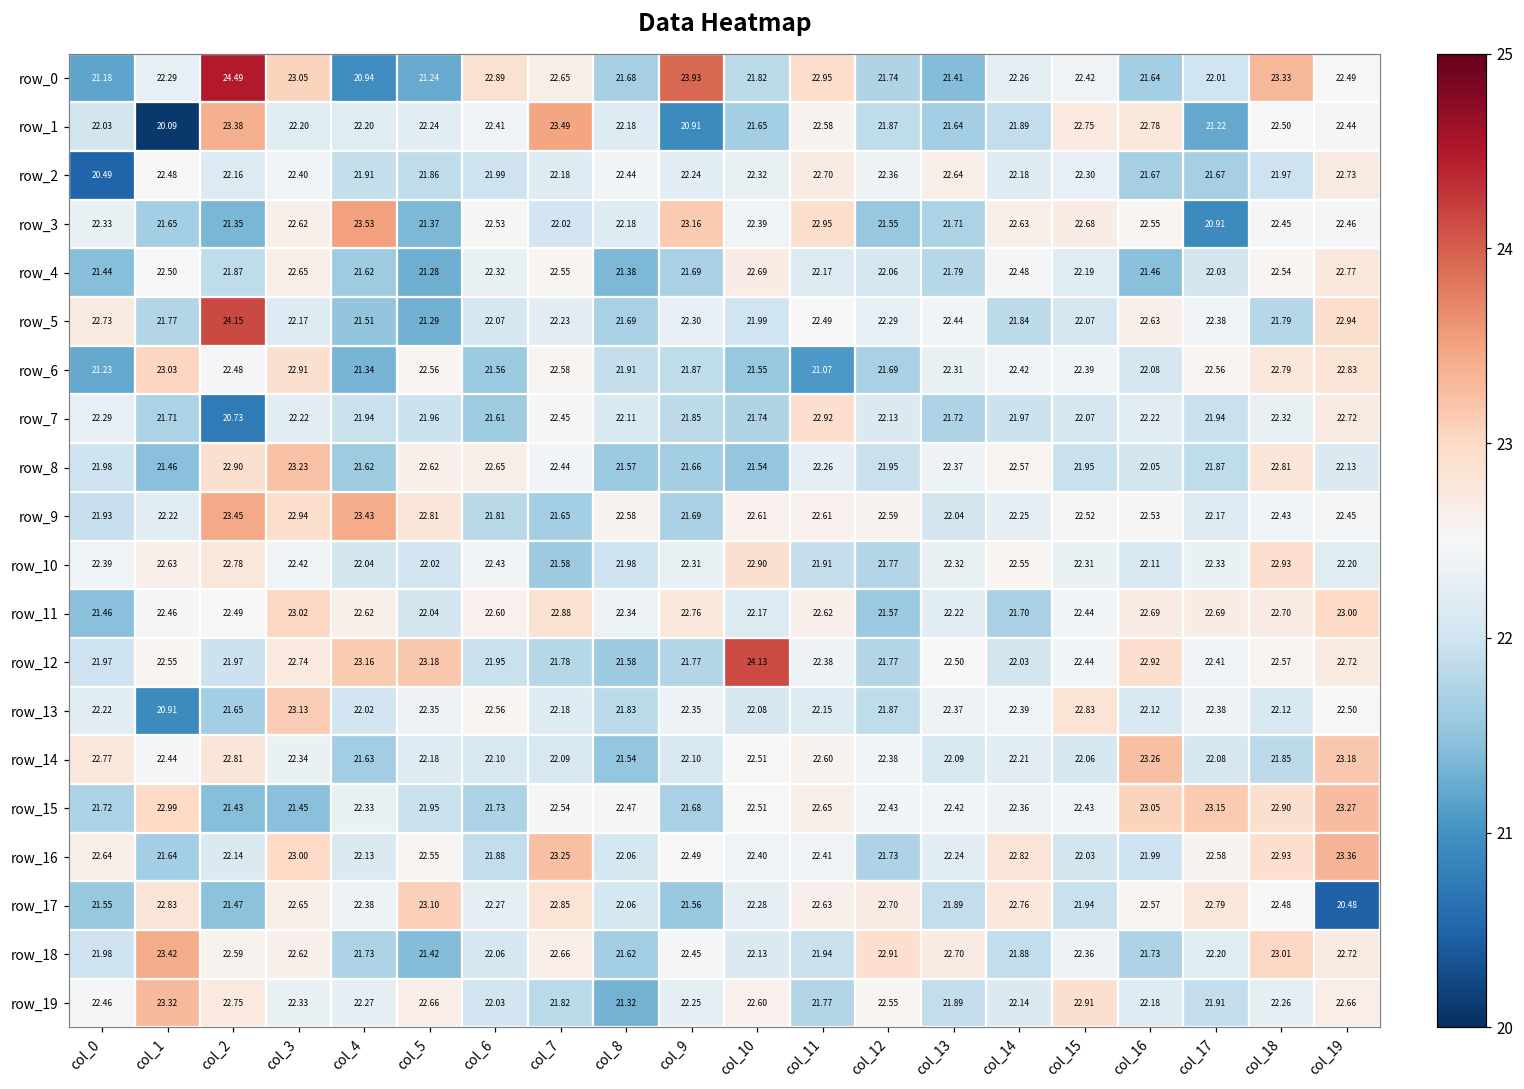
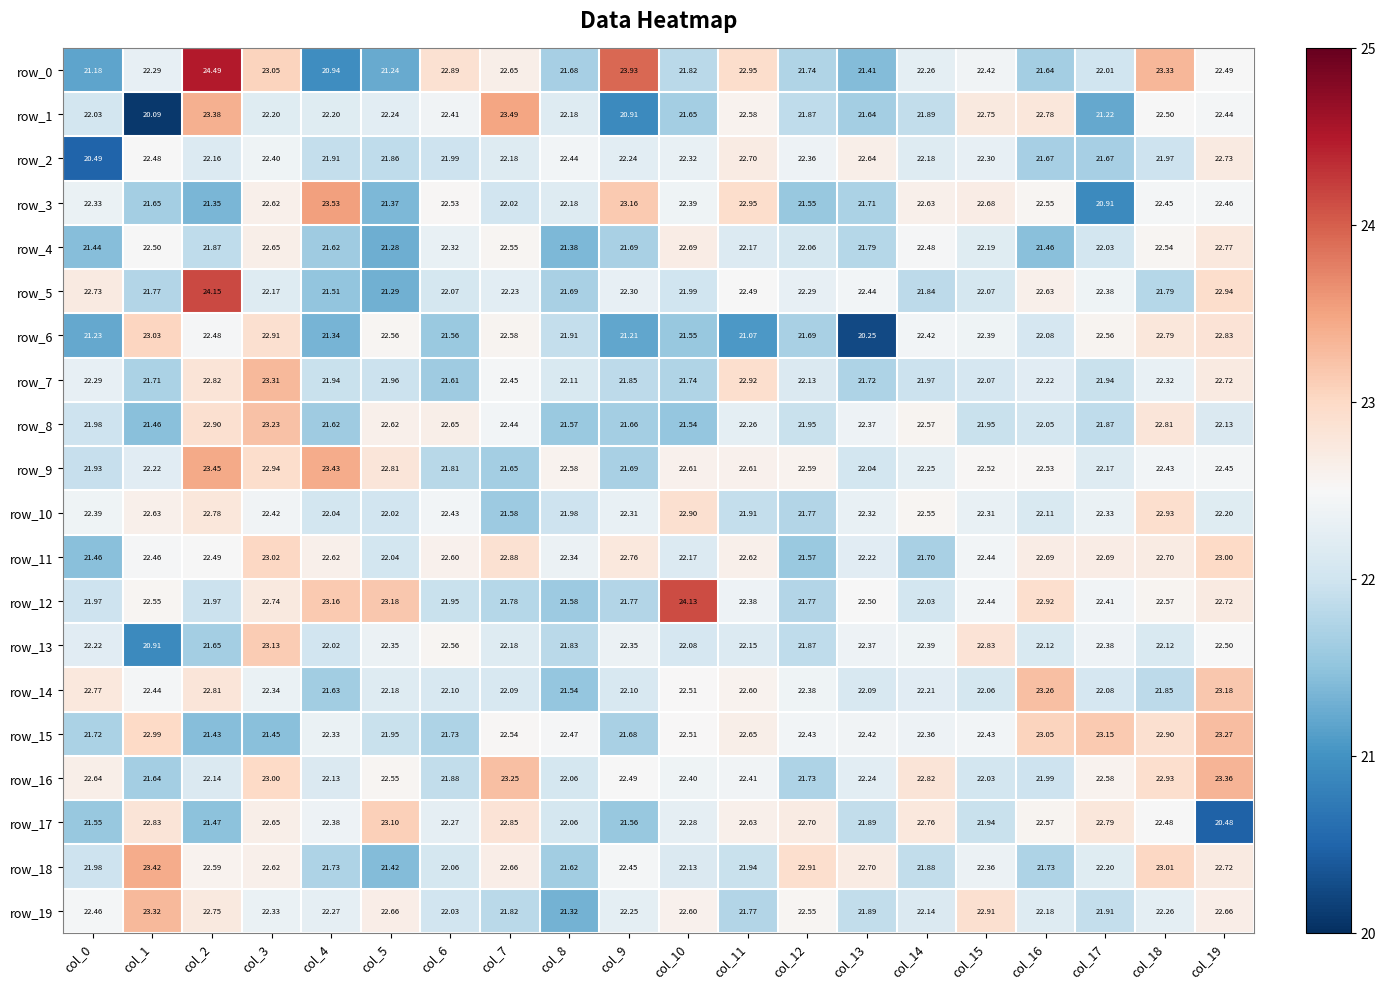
row_6, col_9: 21.87 -> 21.21
row_6, col_13: 22.31 -> 20.25
row_7, col_2: 20.73 -> 22.82
row_7, col_3: 22.22 -> 23.31
